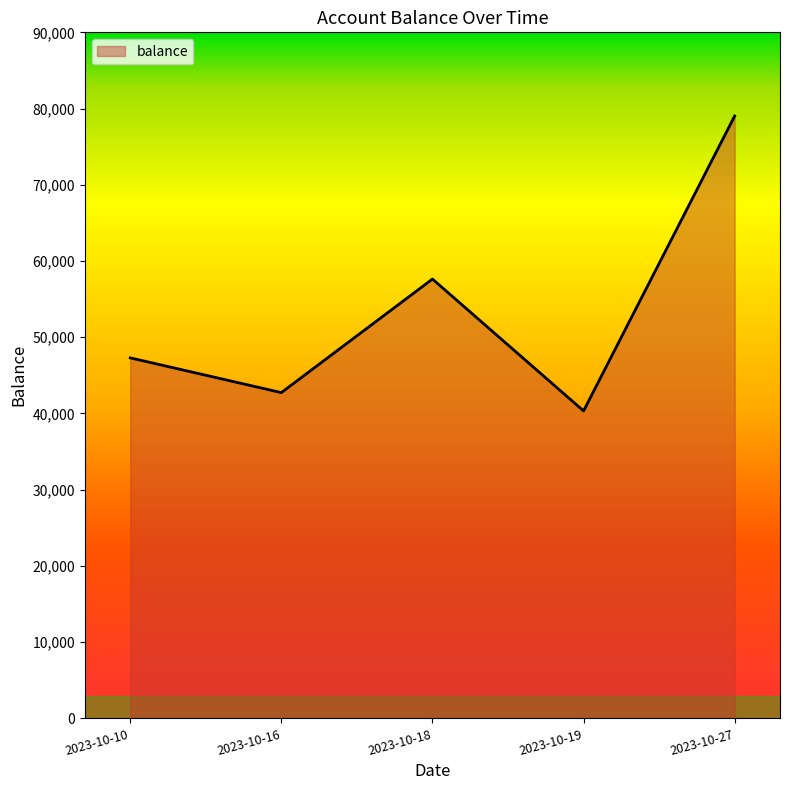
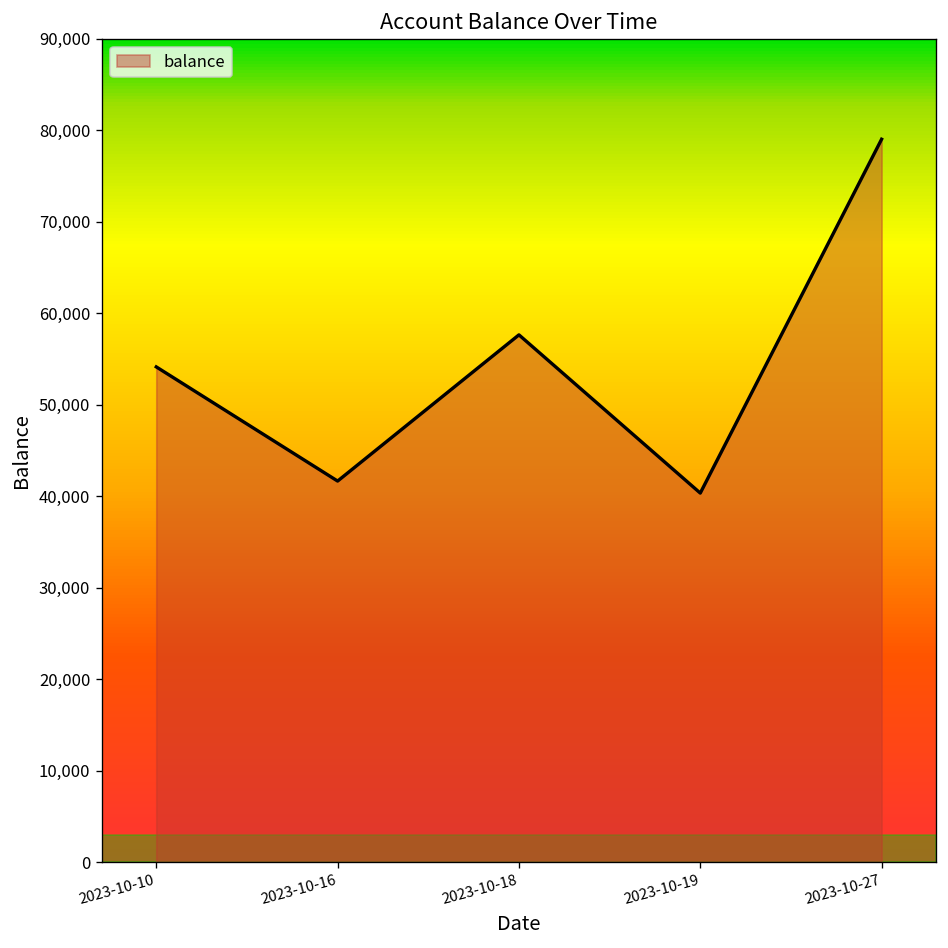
2023-10-10: 47,000 -> 54,000
2023-10-16: 43,000 -> 42,000
